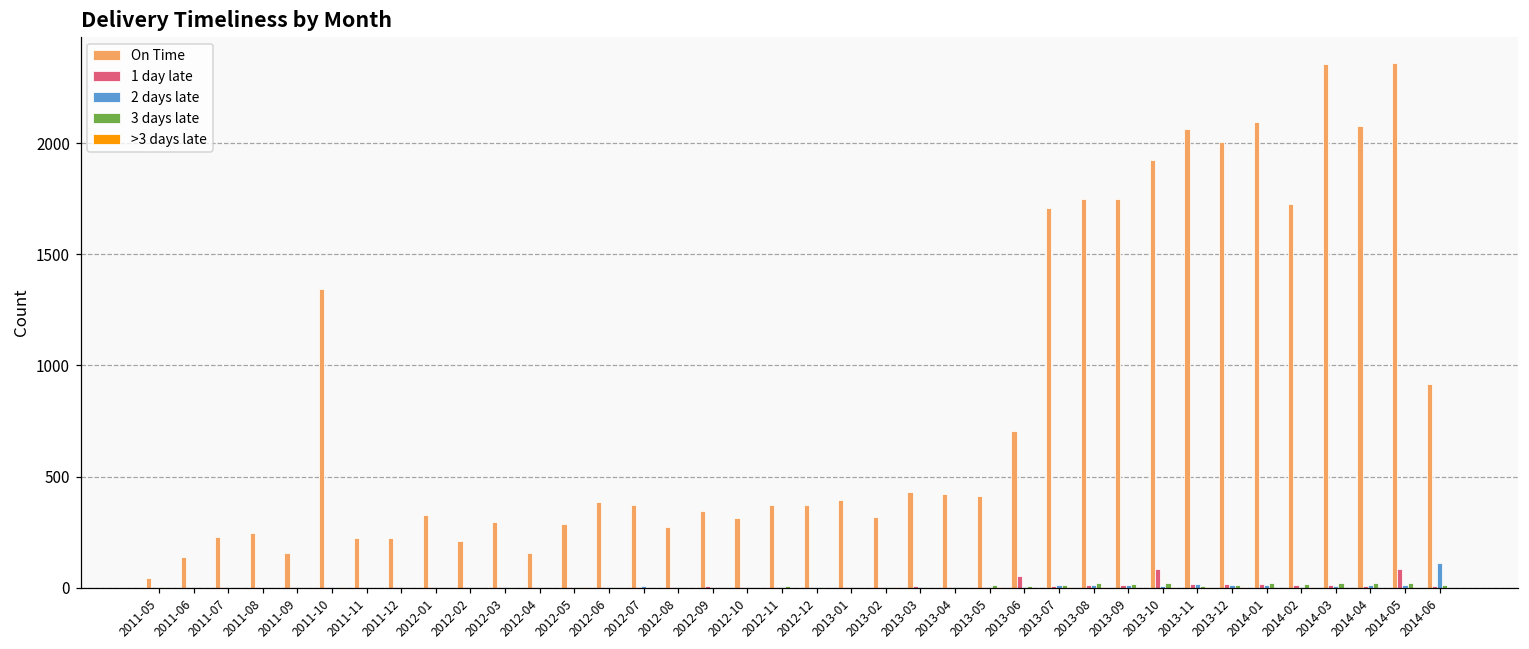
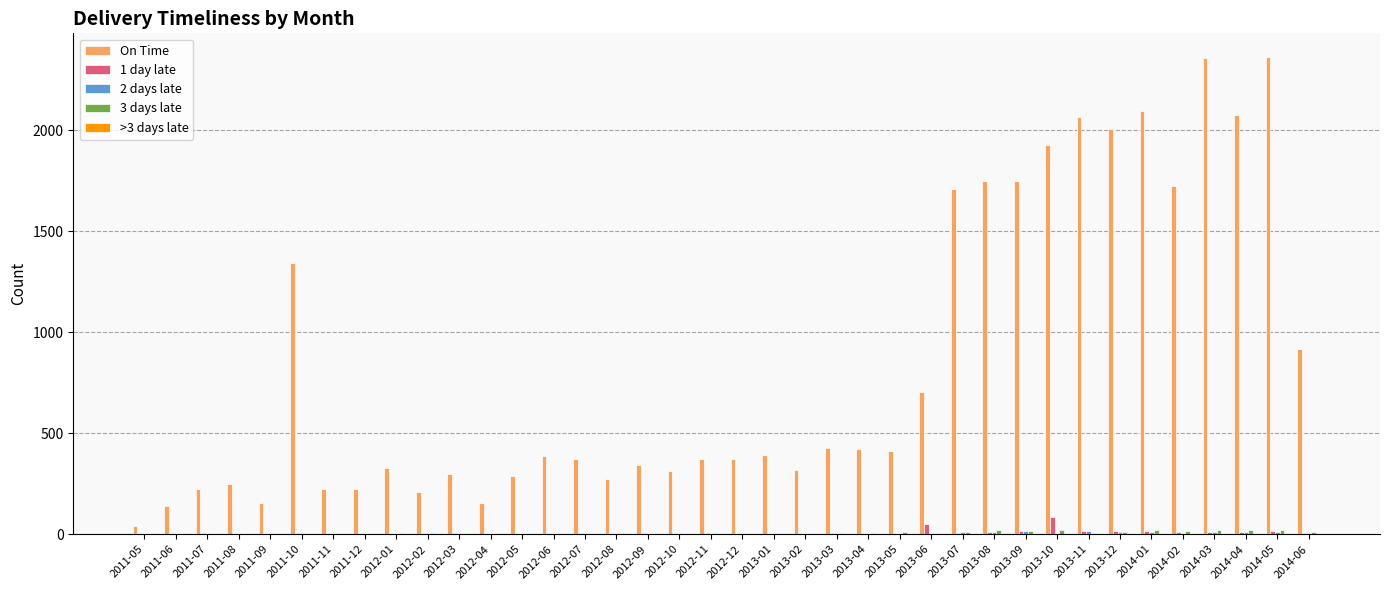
1 day late, 2014-05: 80 -> 20
2 days late, 2014-06: 110 -> 0
